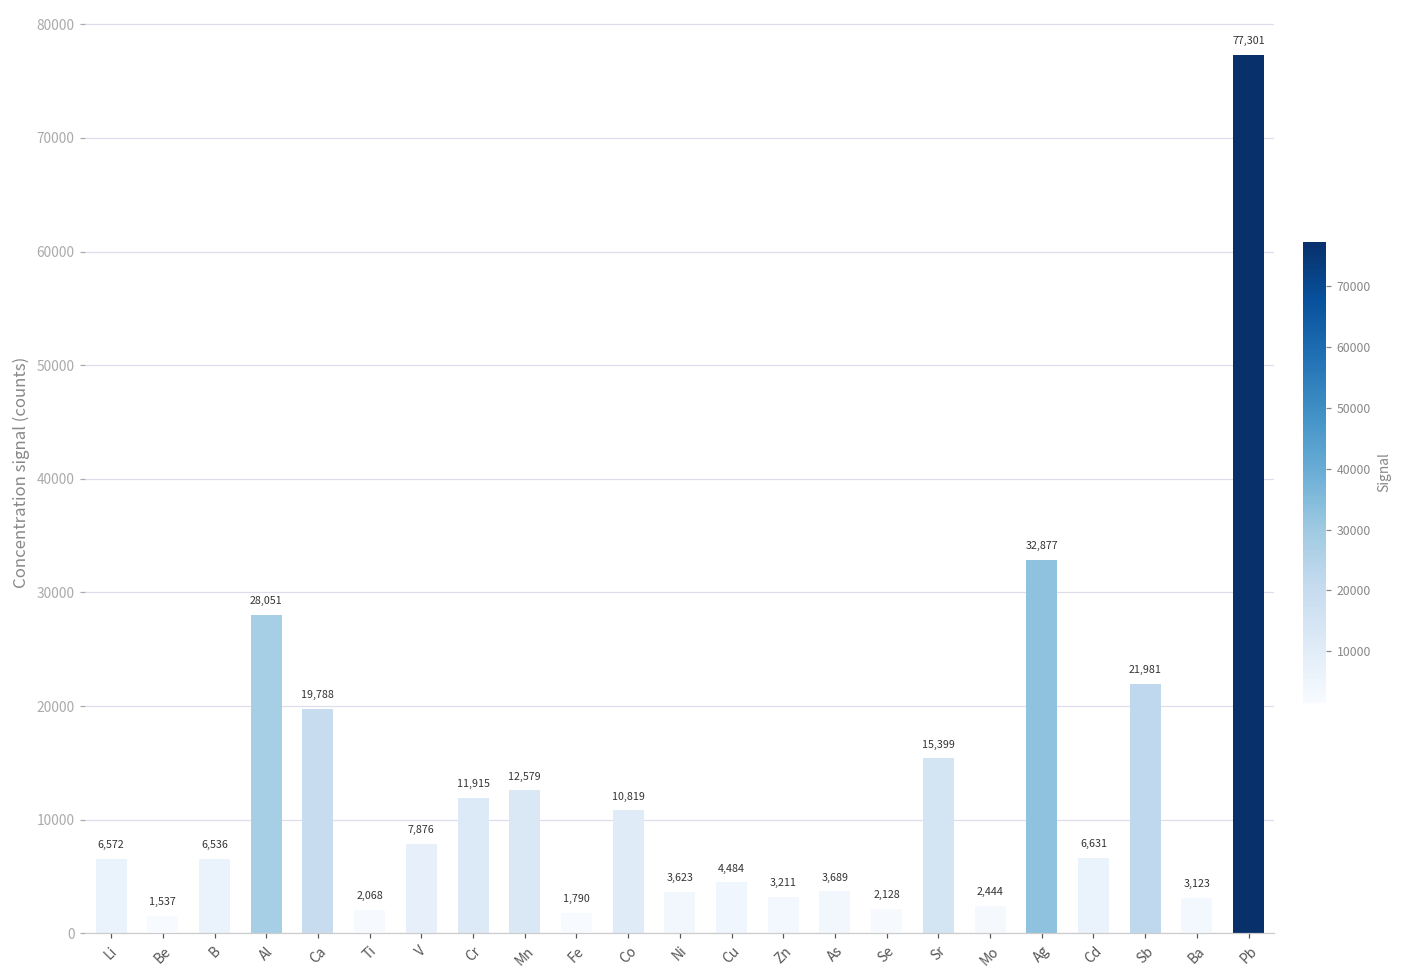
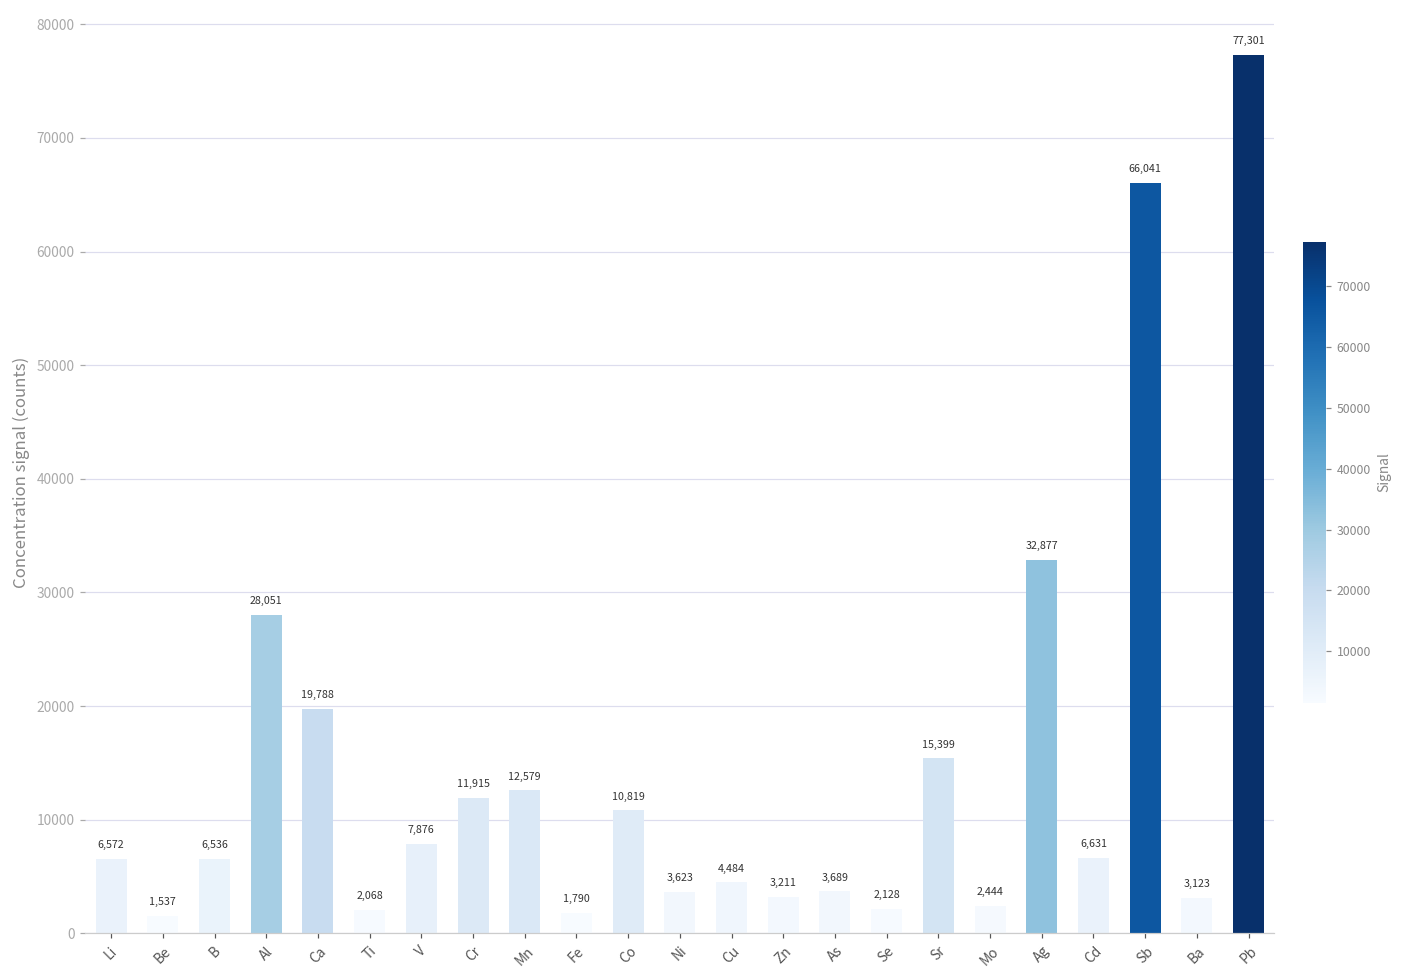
Sb: 21,981 -> 66,041
